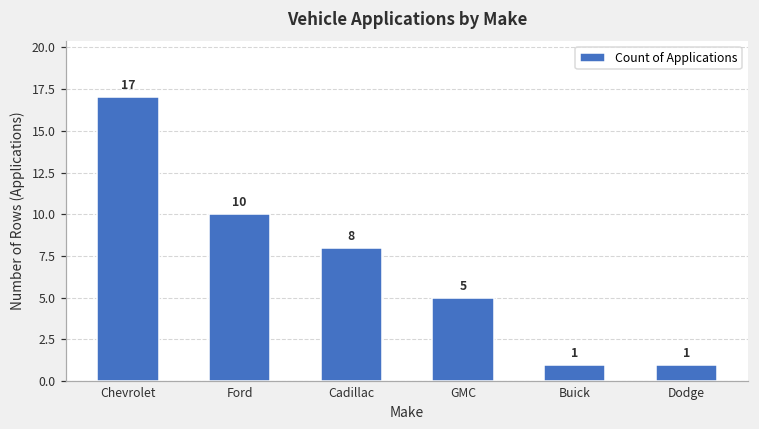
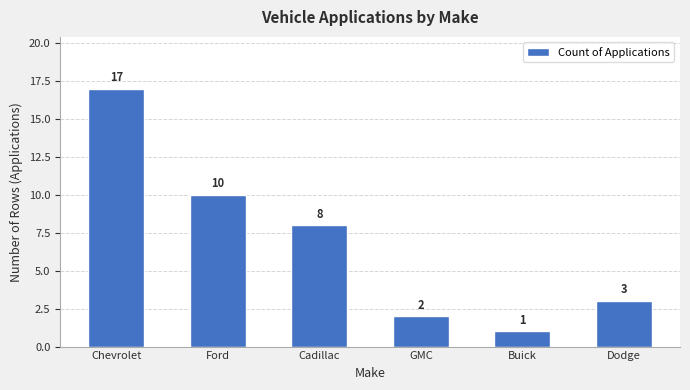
GMC: 5 -> 2
Dodge: 1 -> 3
